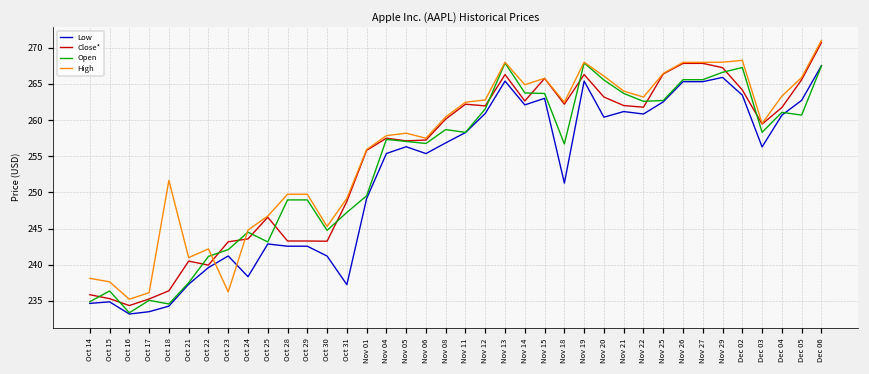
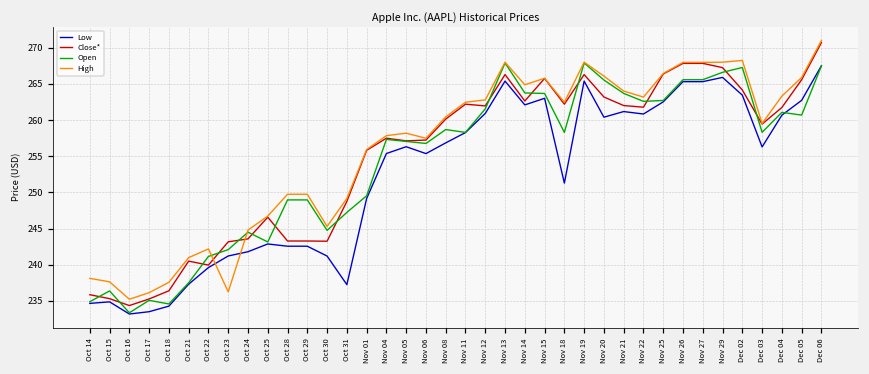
High, Oct 18: 252 -> 238
Low, Oct 24: 238 -> 242
Open, Nov 18: 257 -> 258
